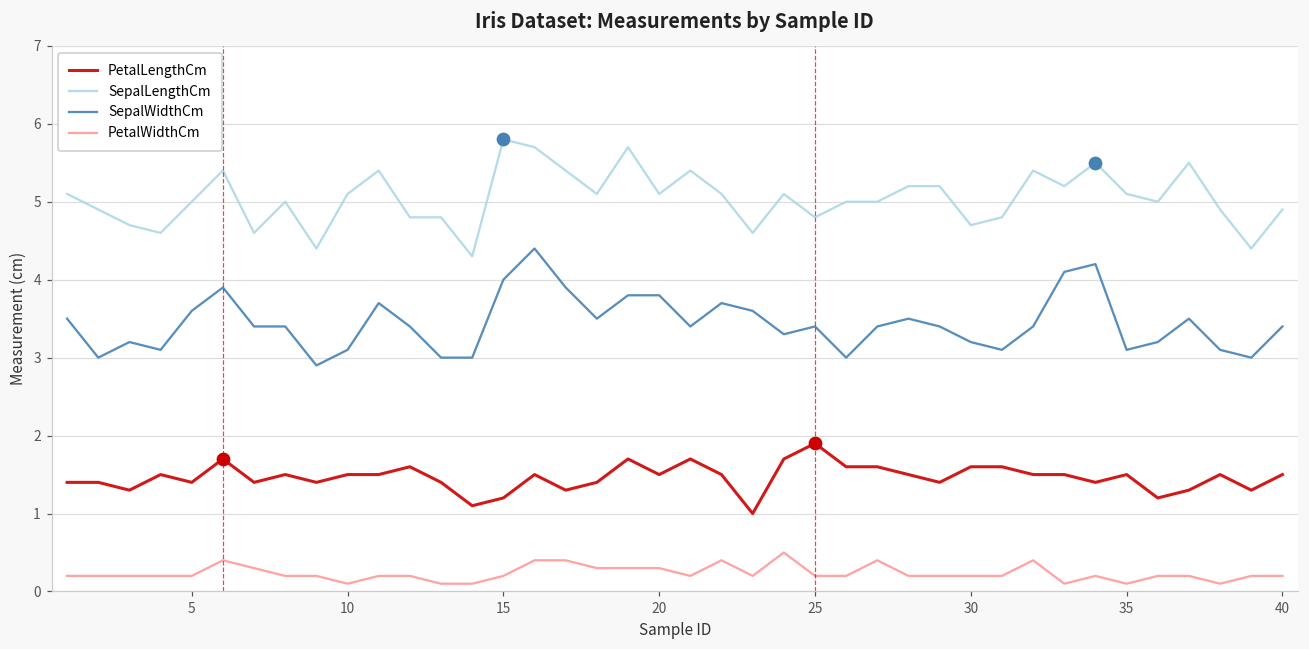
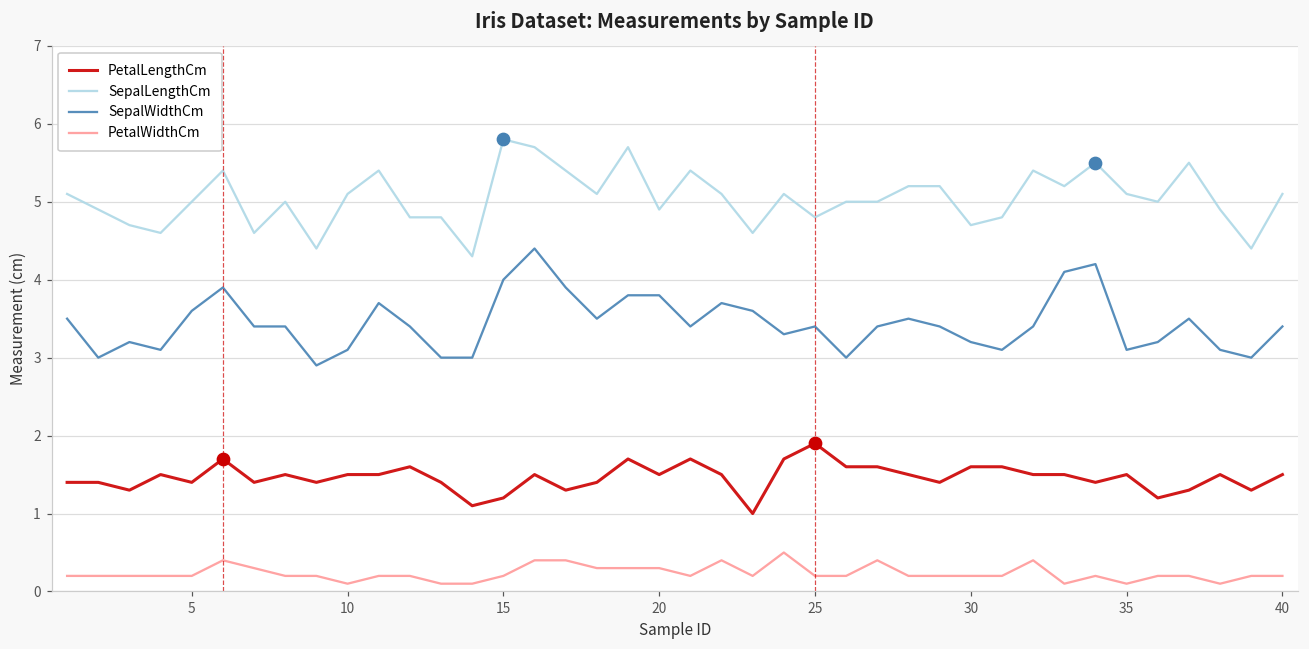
SepalLengthCm, 20: 5.1 -> 4.9
SepalLengthCm, 40: 4.9 -> 5.1
